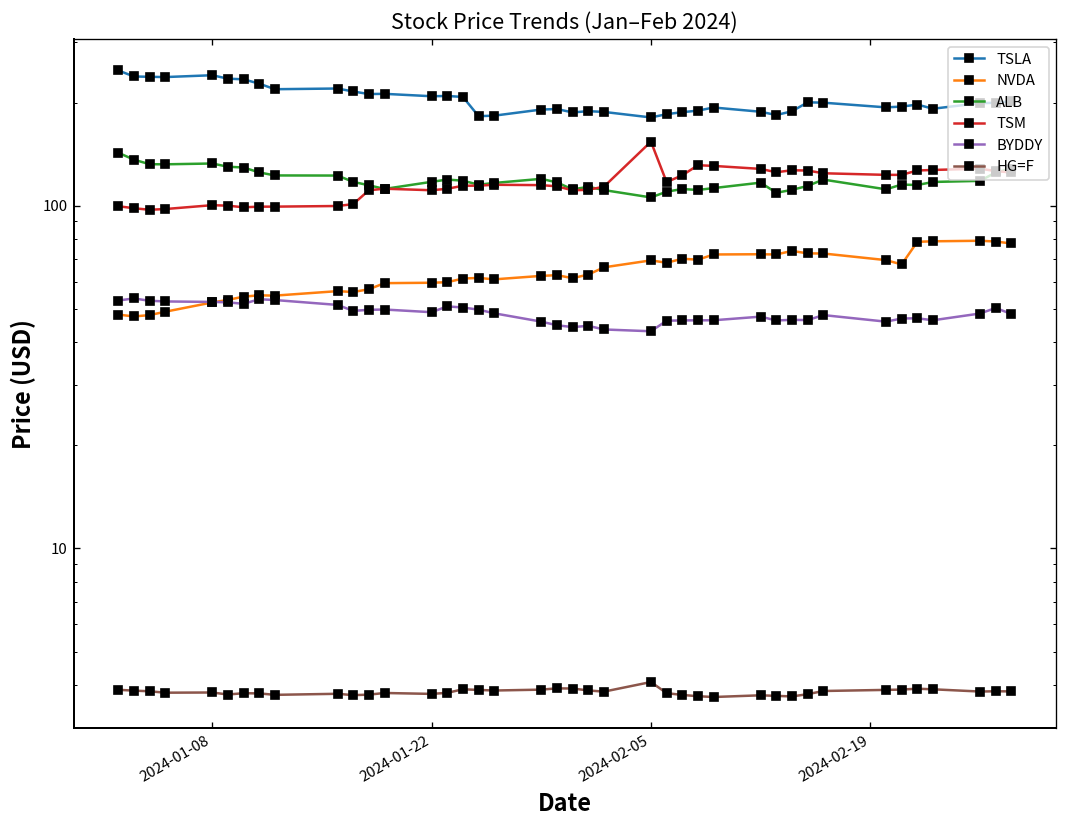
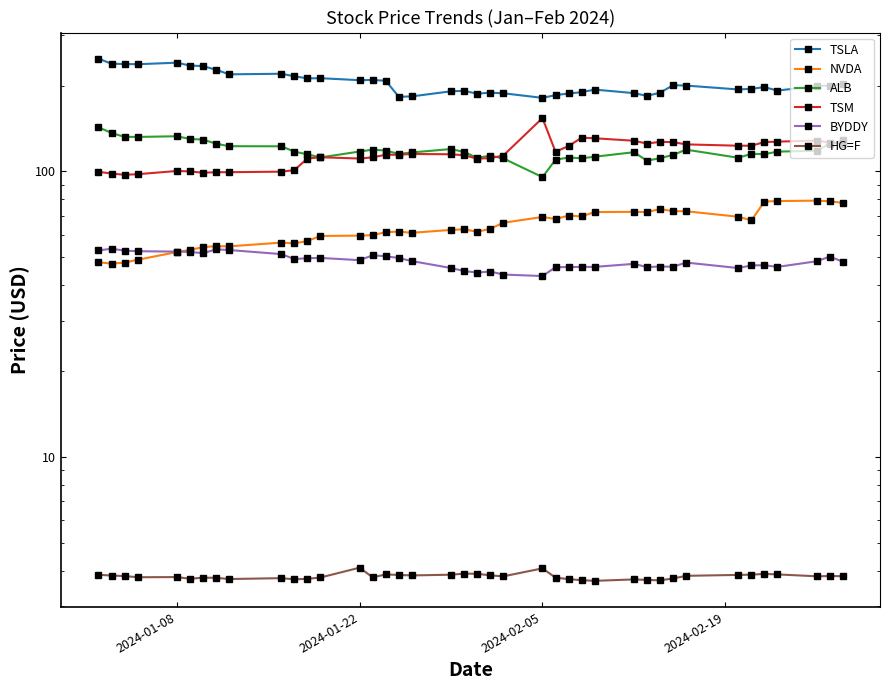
HG=F, 2024-01-22: 3.8 -> 4.1
ALB, 2024-02-05: 106 -> 96
